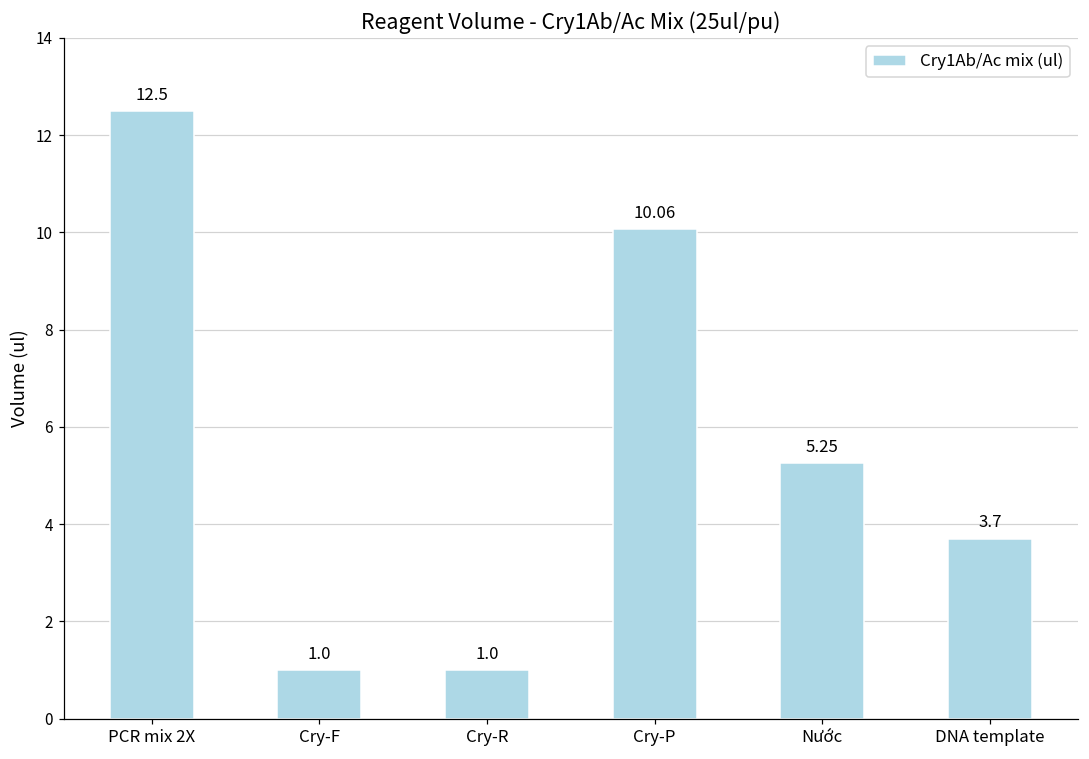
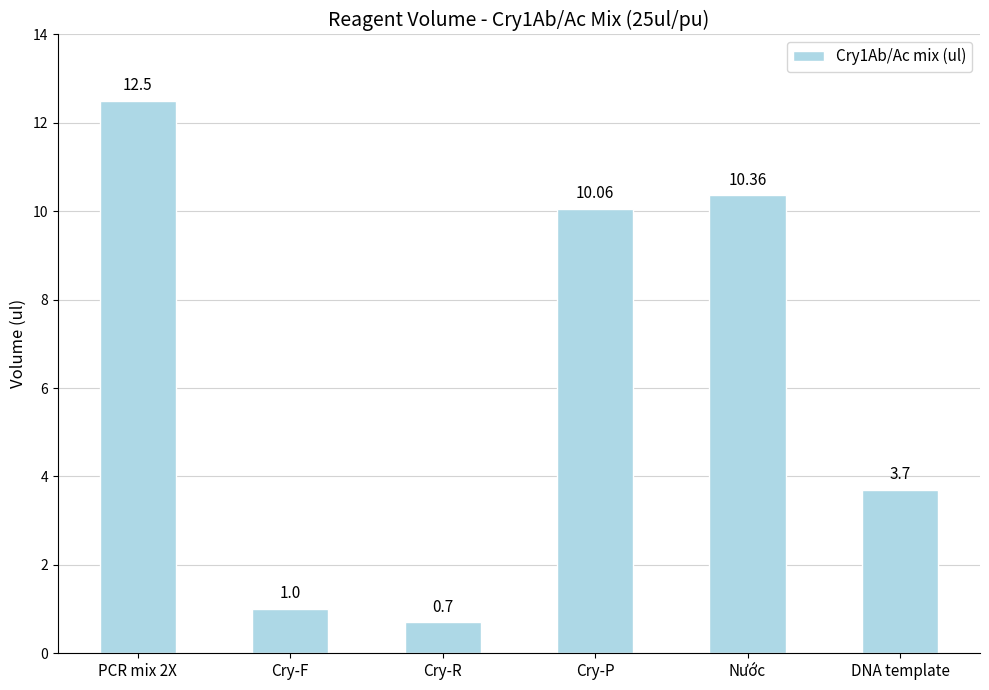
Cry-R: 1.0 -> 0.7
Nước: 5.25 -> 10.36
